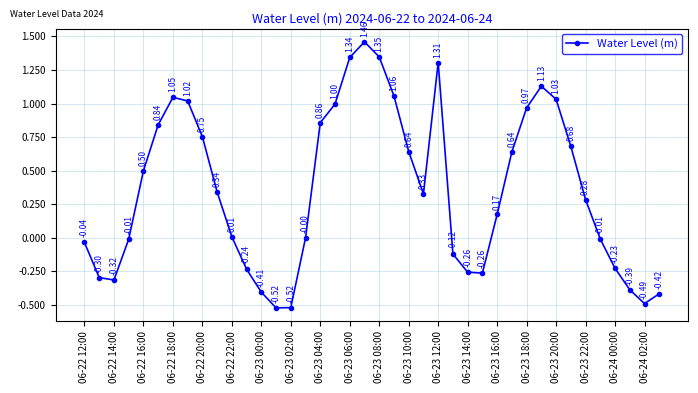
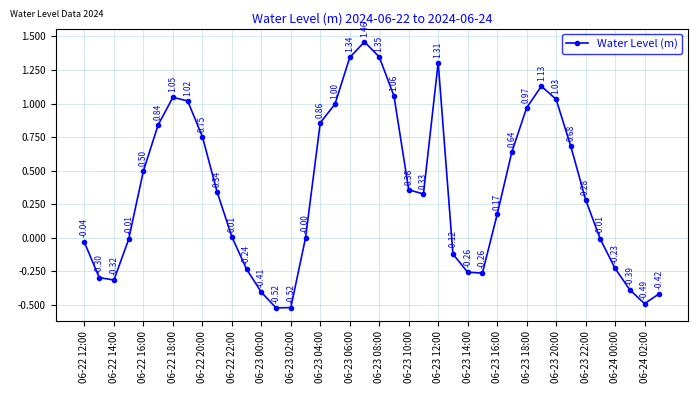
06-23 10:00: 0.64 -> 0.36
